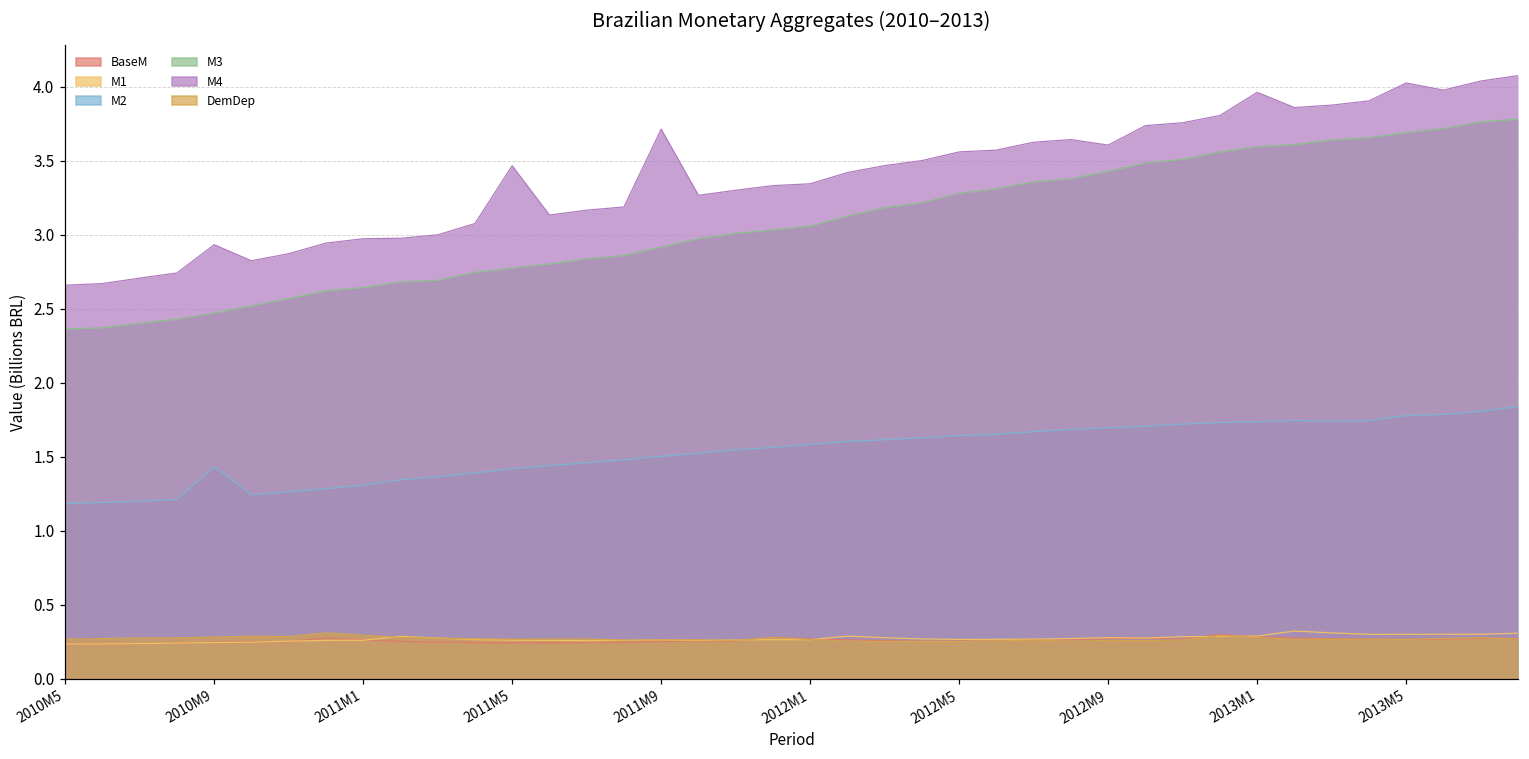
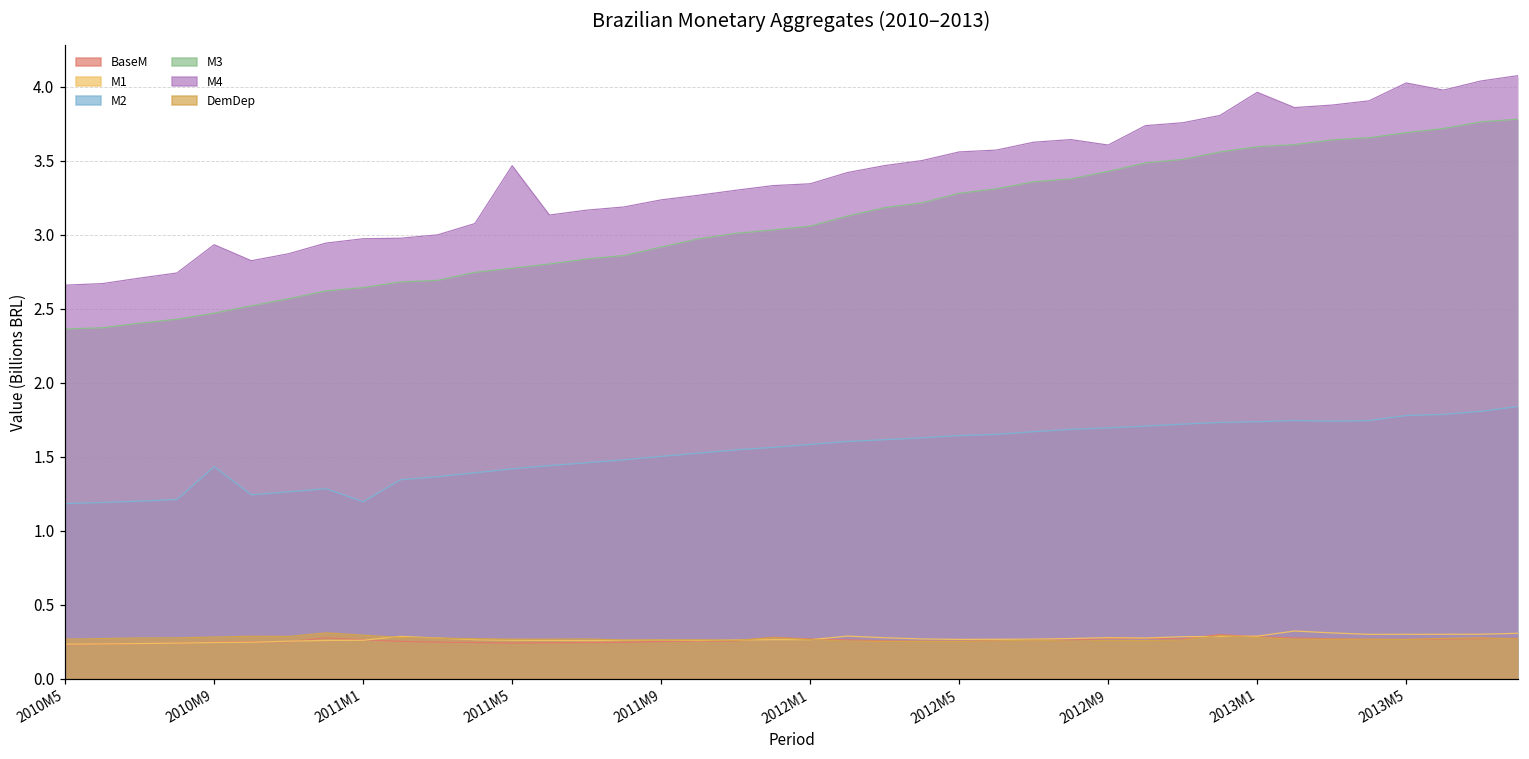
M2, 2011M1: 1.31 -> 1.20
M4, 2011M9: 3.71 -> 3.24
